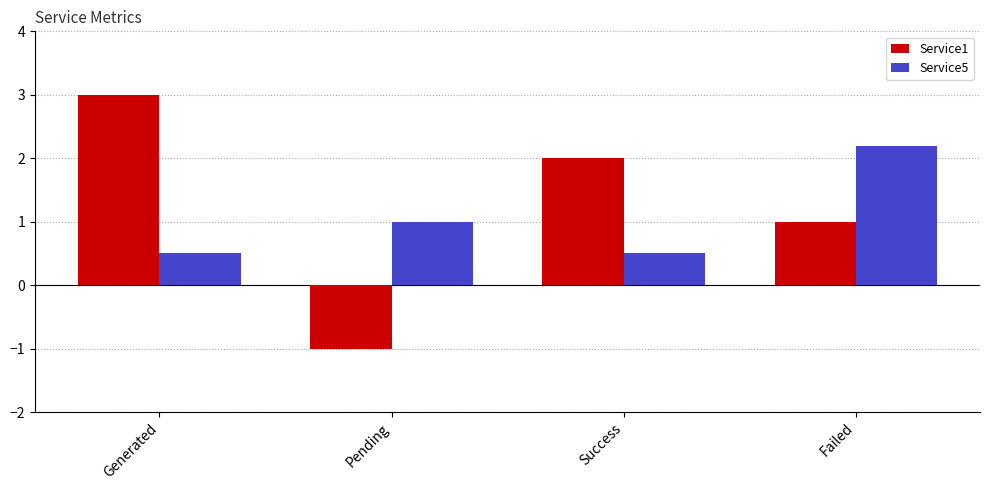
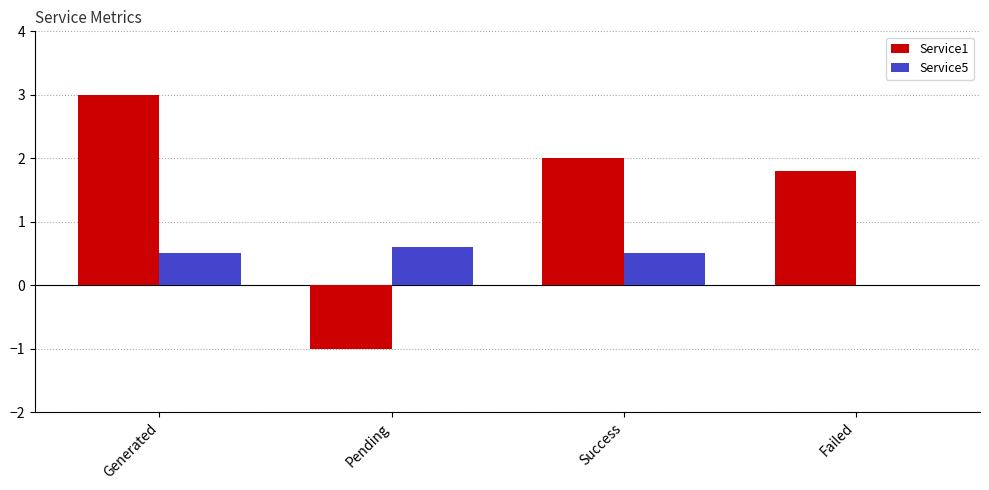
Service5, Pending: 1.0 -> 0.6
Service1, Failed: 1.0 -> 1.8
Service5, Failed: 2.2 -> 0.0
